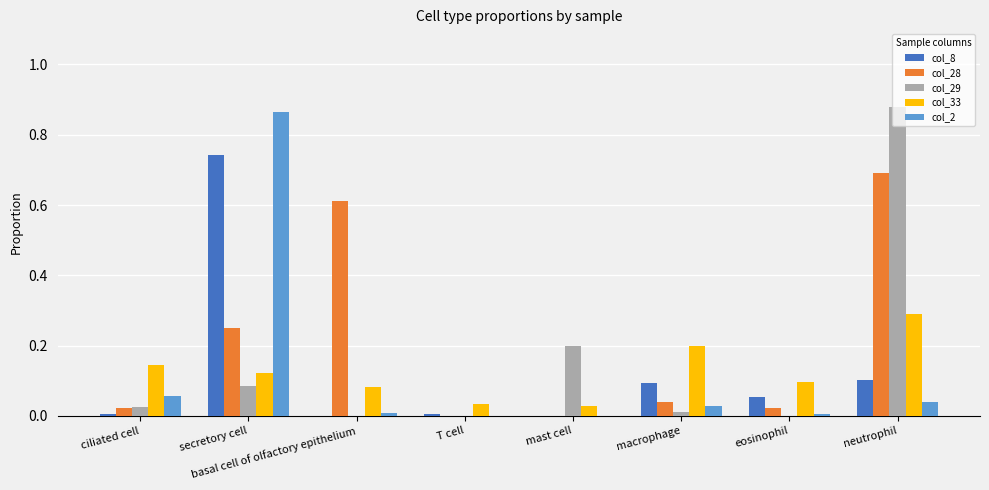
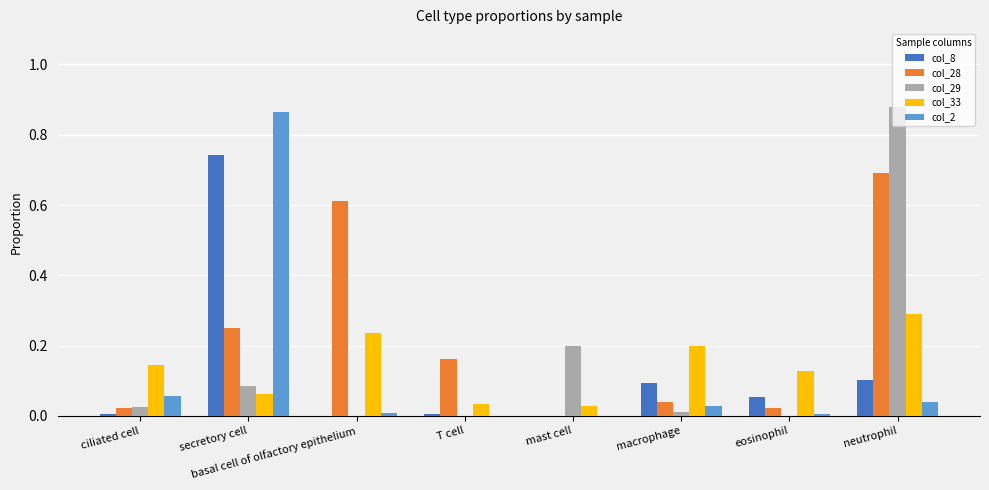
col_33, secretory cell: 0.12 -> 0.06
col_33, basal cell of olfactory epithelium: 0.08 -> 0.24
col_28, T cell: 0.00 -> 0.16
col_33, eosinophil: 0.10 -> 0.13
